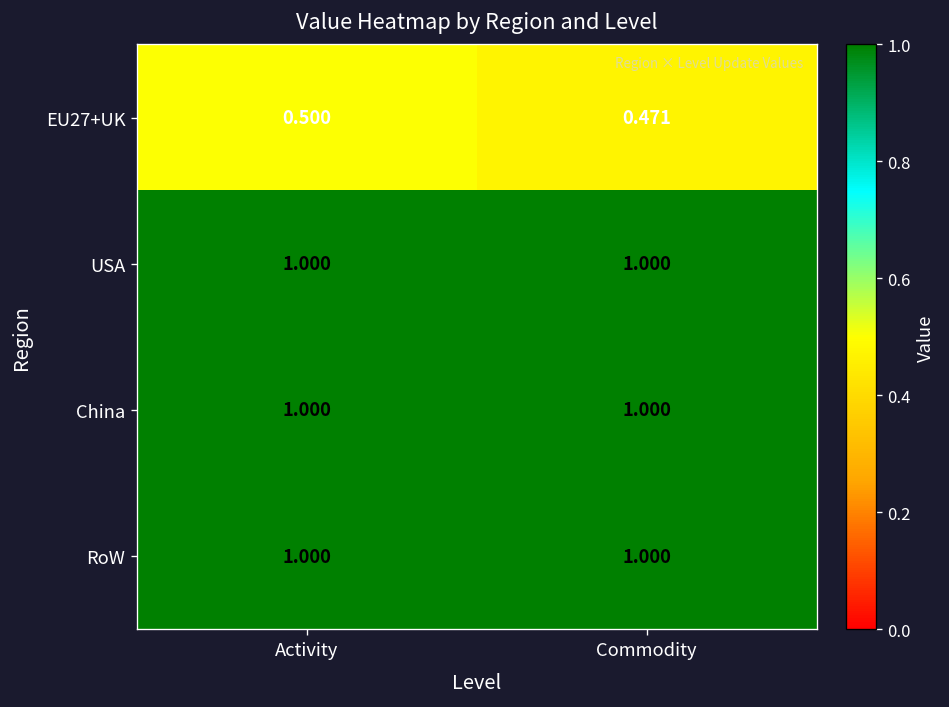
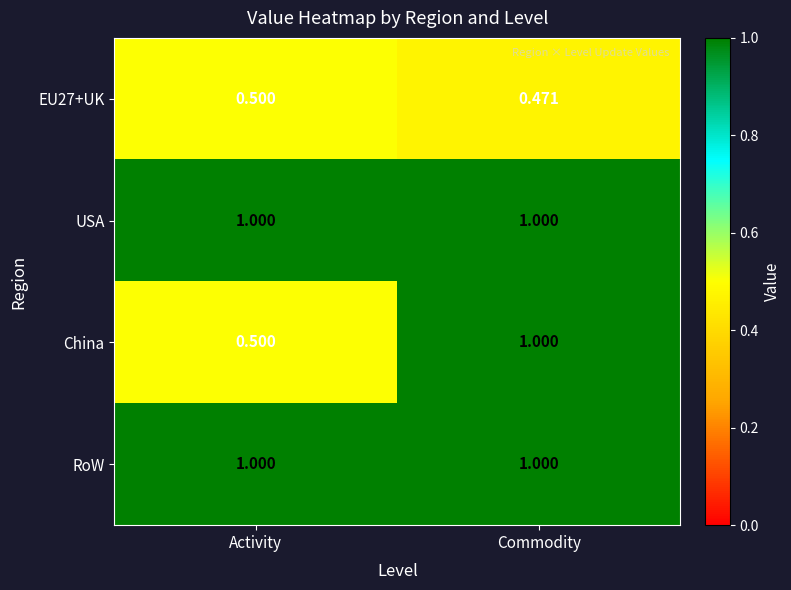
China, Activity: 1.000 -> 0.500
